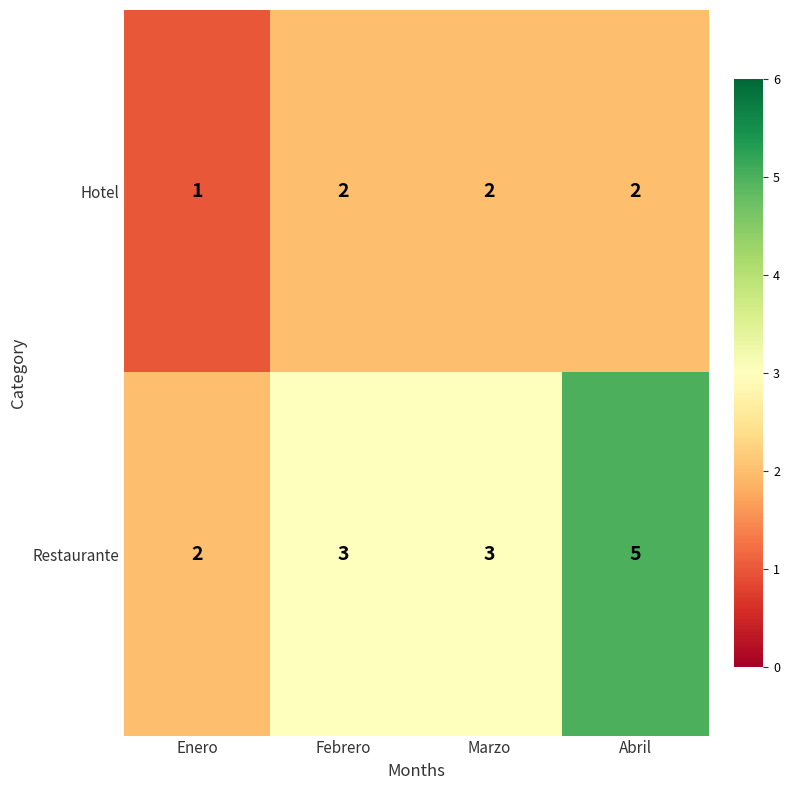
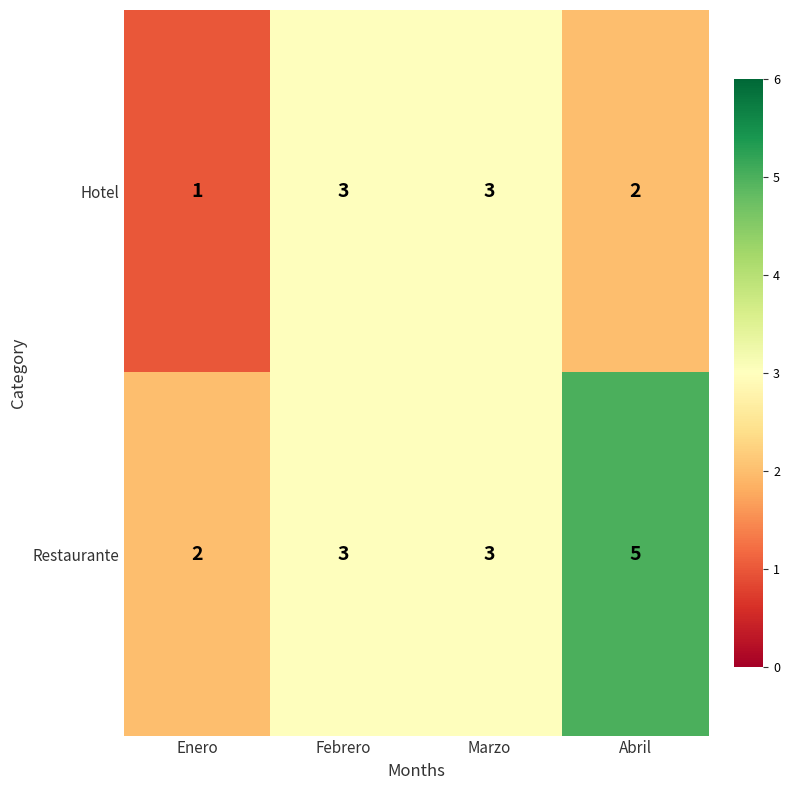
Hotel, Febrero: 2 -> 3
Hotel, Marzo: 2 -> 3
